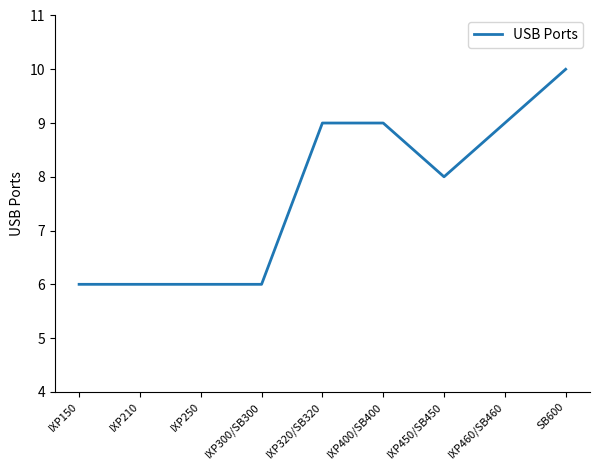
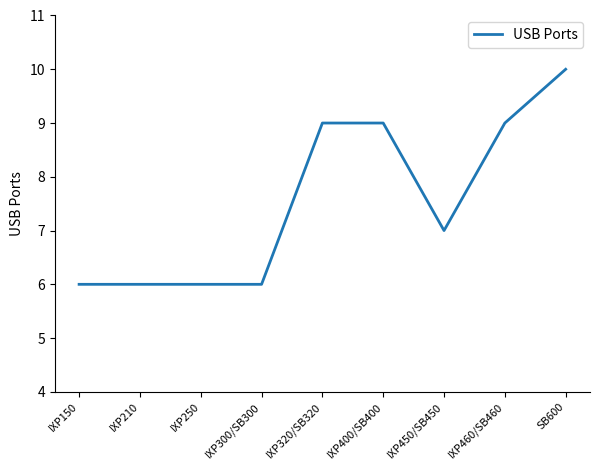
IXP450/SB450: 8 -> 7
